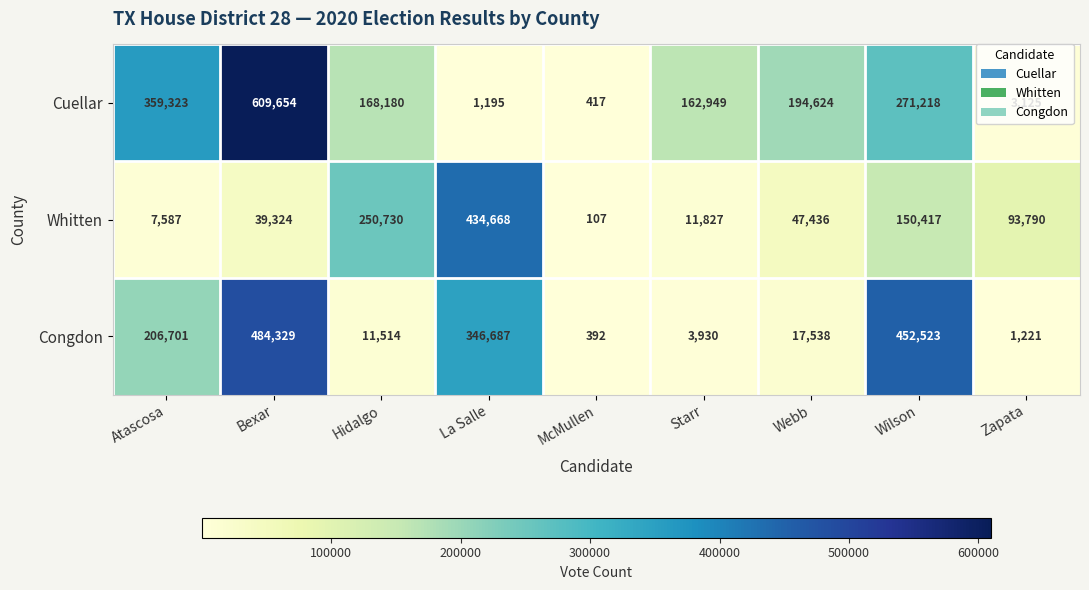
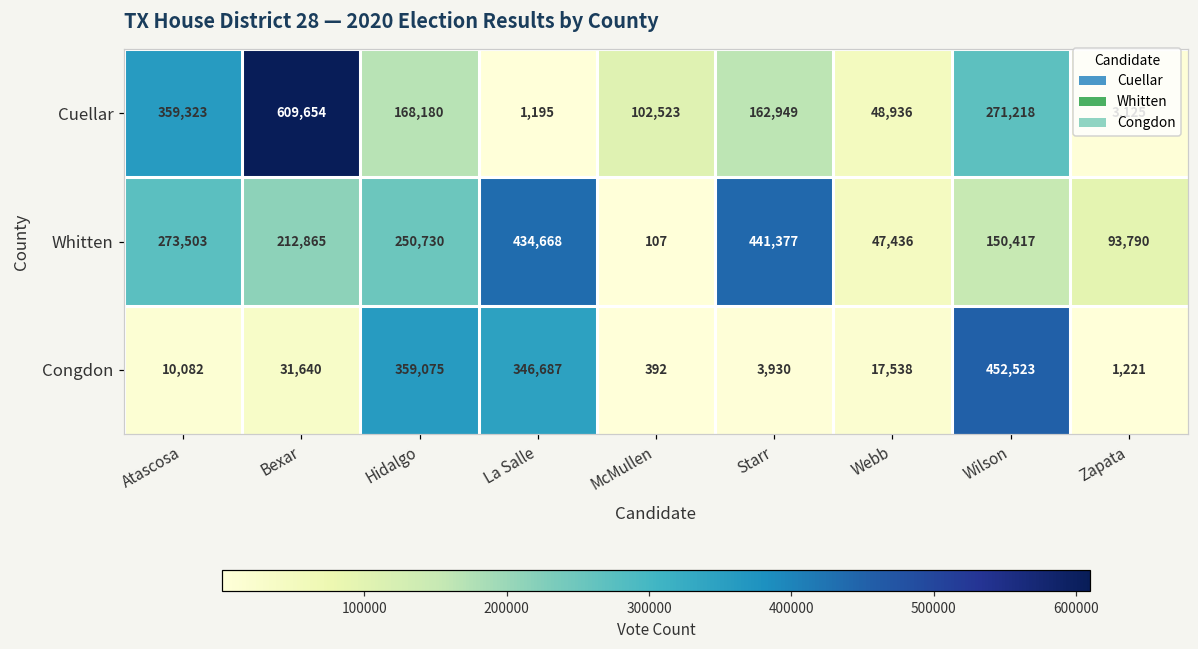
Cuellar, McMullen: 417 -> 102,523
Cuellar, Webb: 194,624 -> 48,936
Whitten, Atascosa: 7,587 -> 273,503
Whitten, Bexar: 39,324 -> 212,865
Whitten, Starr: 11,827 -> 441,377
Congdon, Atascosa: 206,701 -> 10,082
Congdon, Bexar: 484,329 -> 31,640
Congdon, Hidalgo: 11,514 -> 359,075
